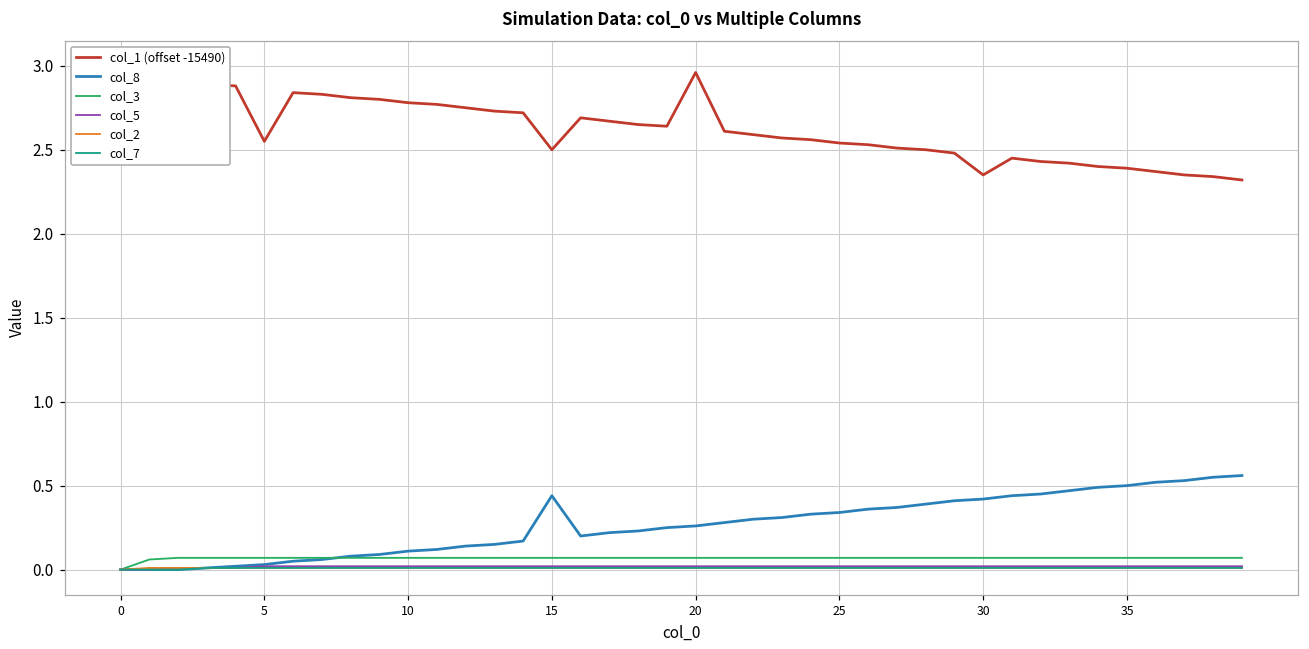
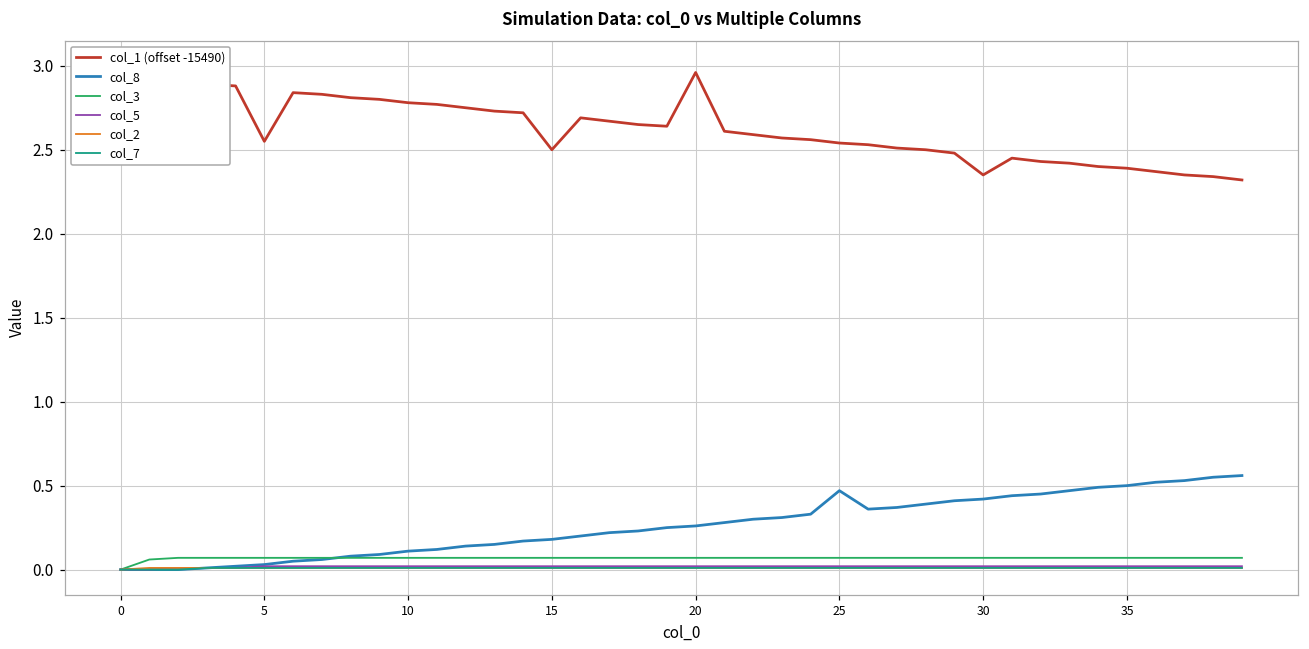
col_8, 15: 0.44 -> 0.18
col_8, 25: 0.34 -> 0.47
